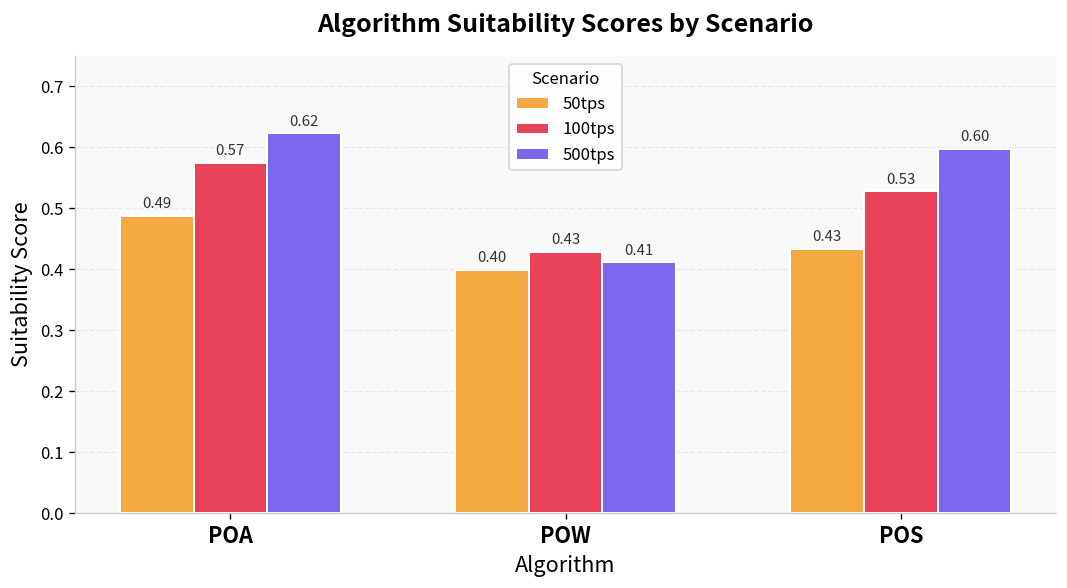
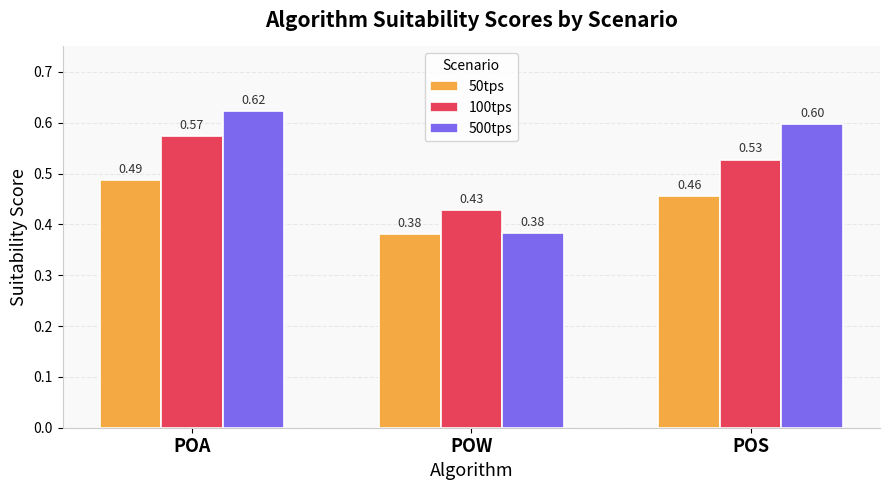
50tps, POW: 0.40 -> 0.38
500tps, POW: 0.41 -> 0.38
50tps, POS: 0.43 -> 0.46
